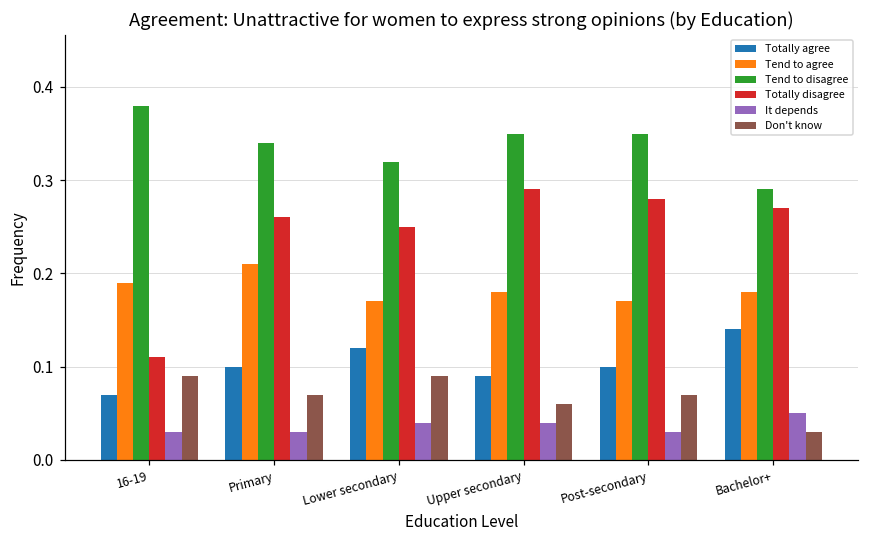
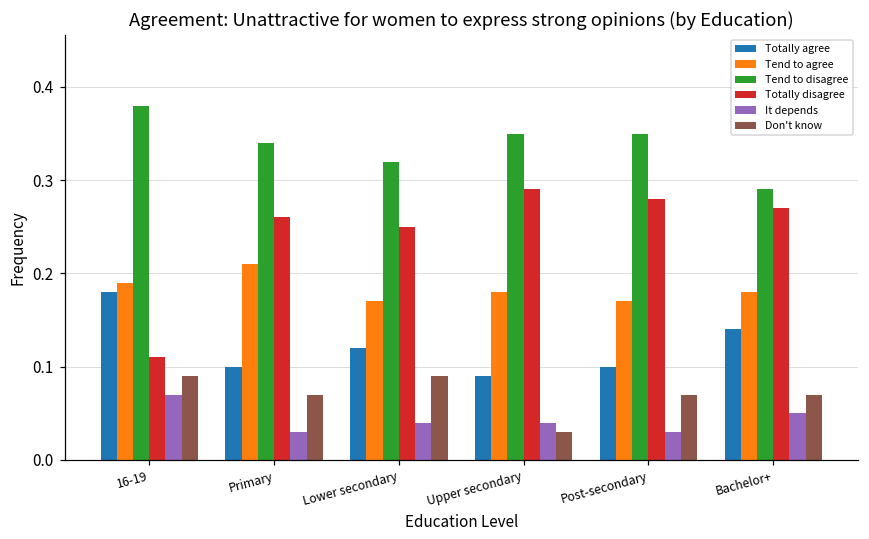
Totally agree, 16-19: 0.07 -> 0.18
It depends, 16-19: 0.03 -> 0.07
Don't know, Upper secondary: 0.06 -> 0.03
Don't know, Bachelor+: 0.03 -> 0.07
